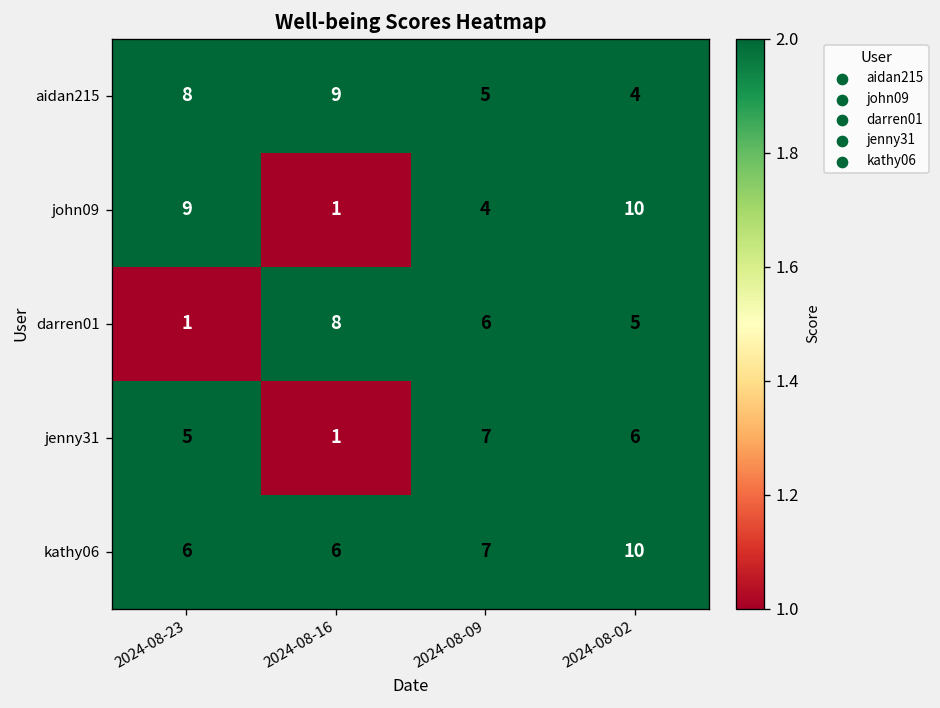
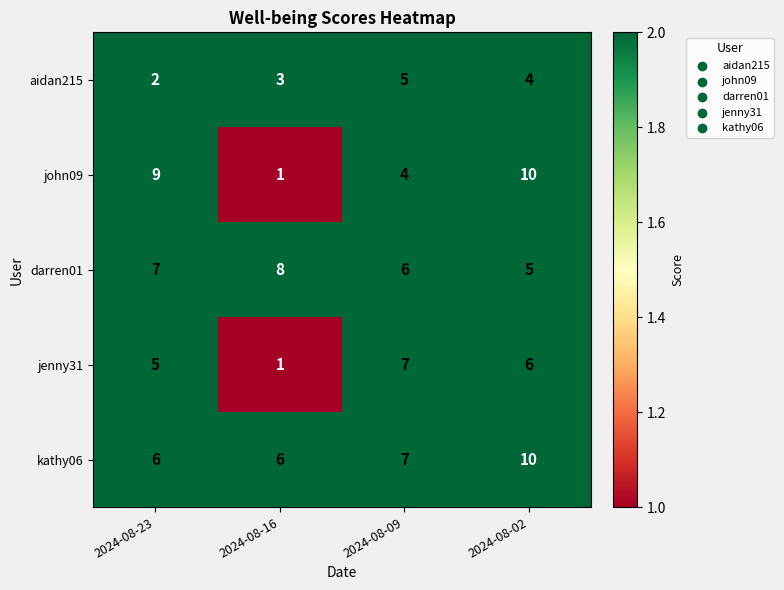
aidan215, 2024-08-23: 8 -> 2
aidan215, 2024-08-16: 9 -> 3
darren01, 2024-08-23: 1 -> 7
